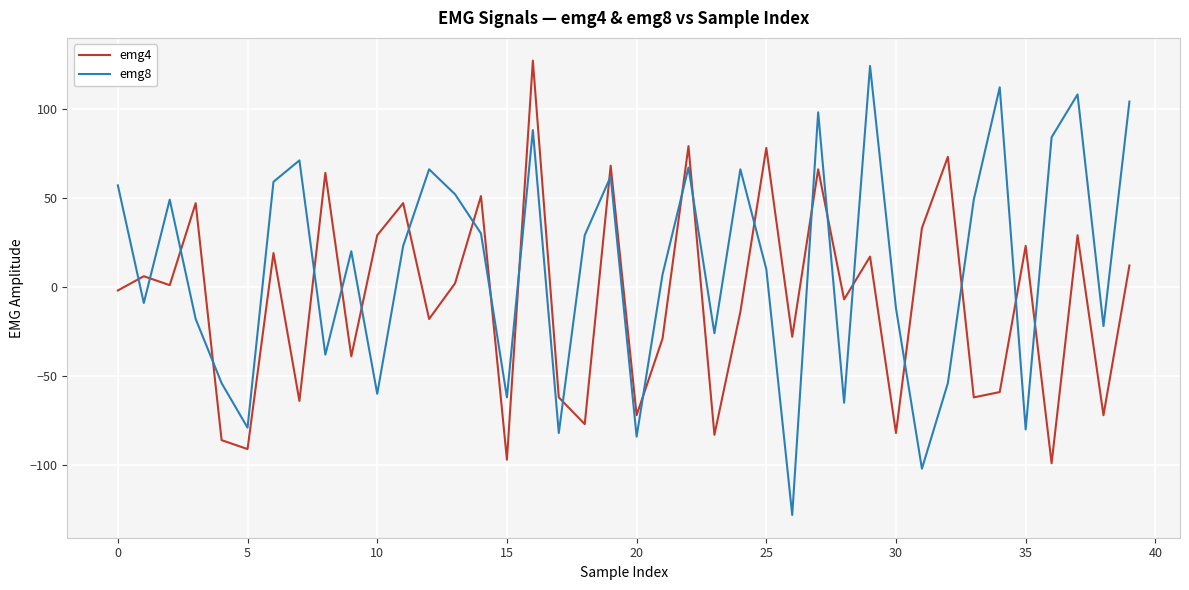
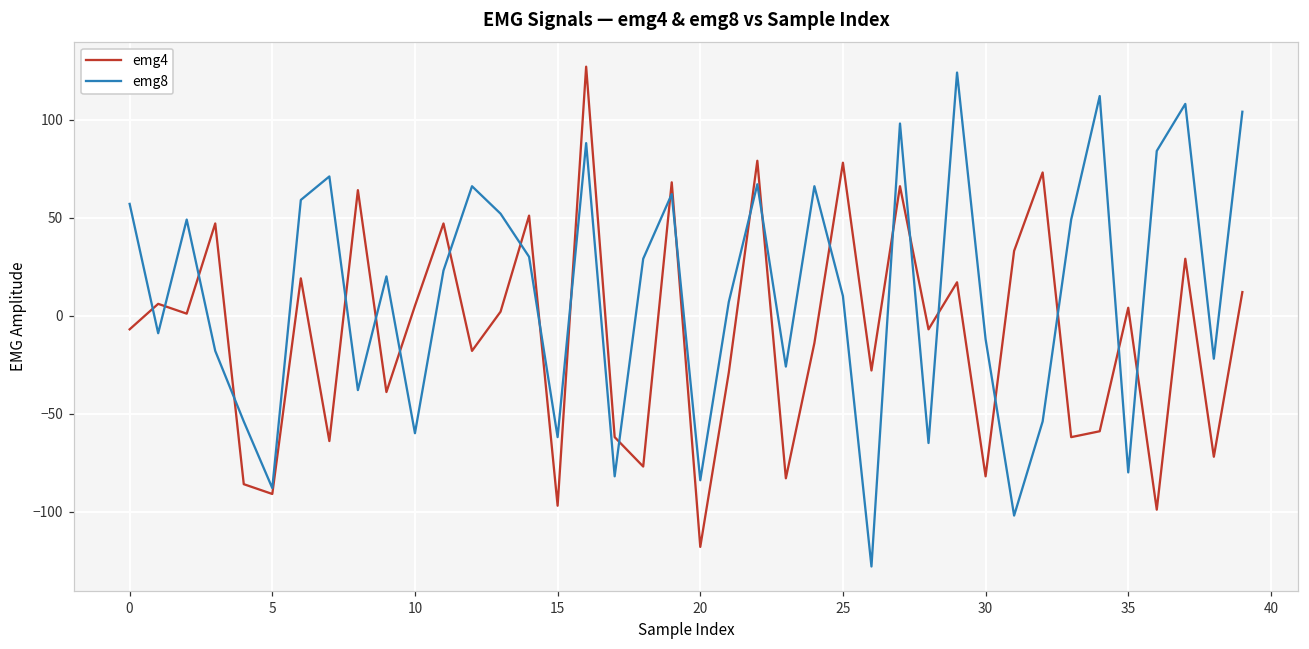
emg4, 0: -2 -> -7
emg8, 5: -79 -> -88
emg4, 10: 29 -> 5
emg4, 20: -72 -> -118
emg4, 35: 23 -> 4
